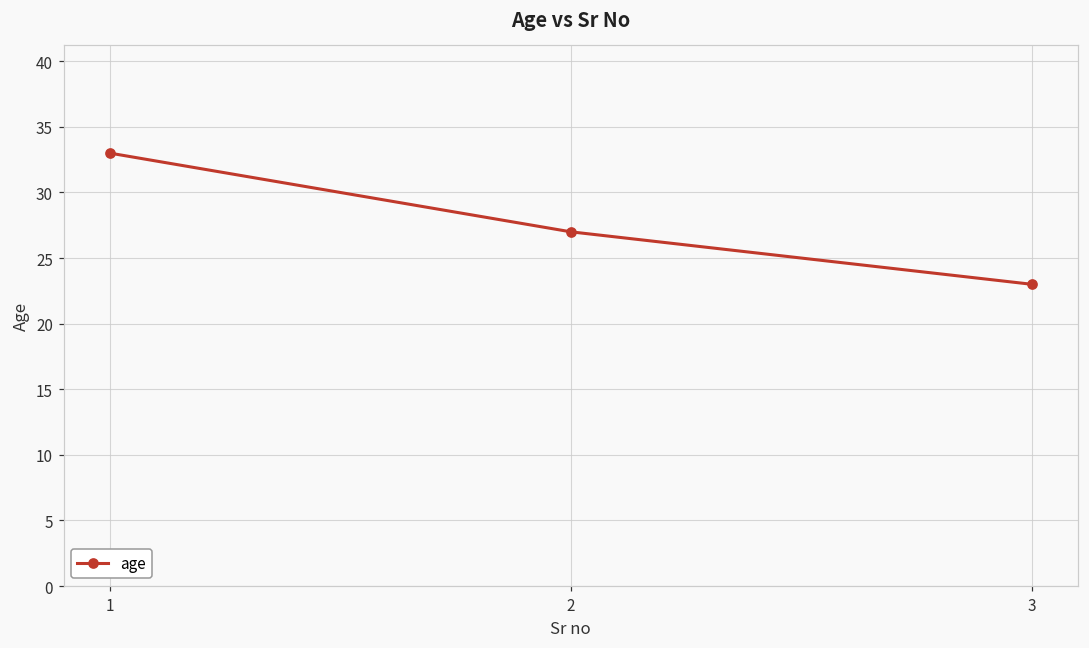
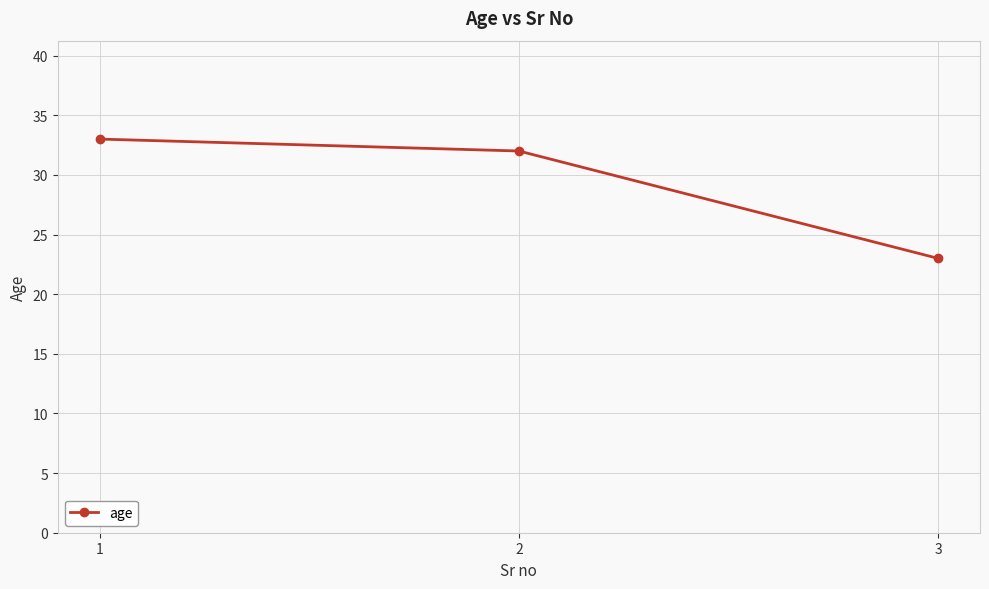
2: 27 -> 32
